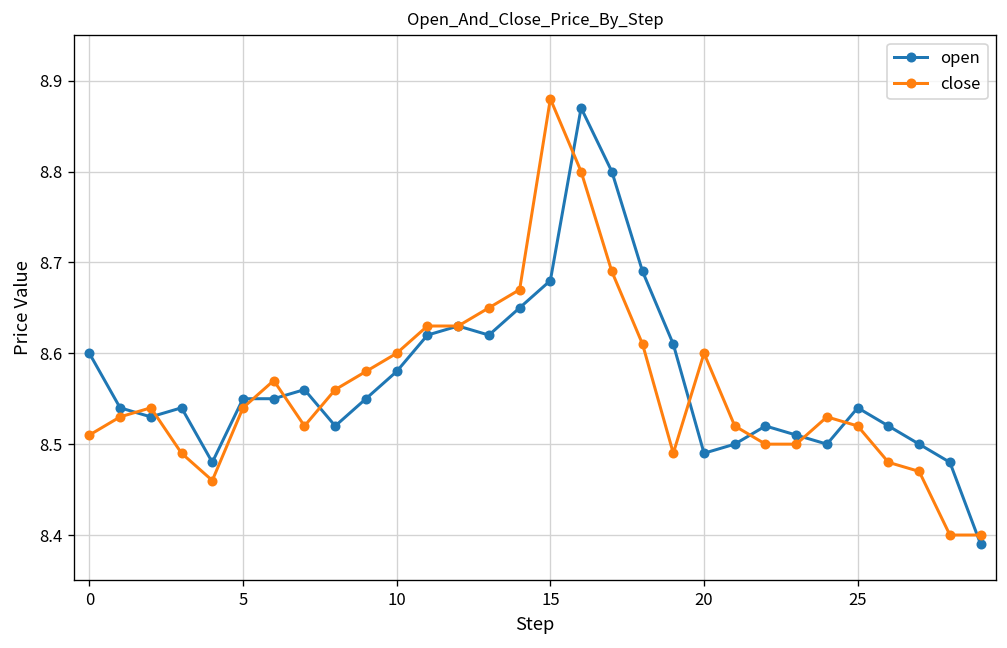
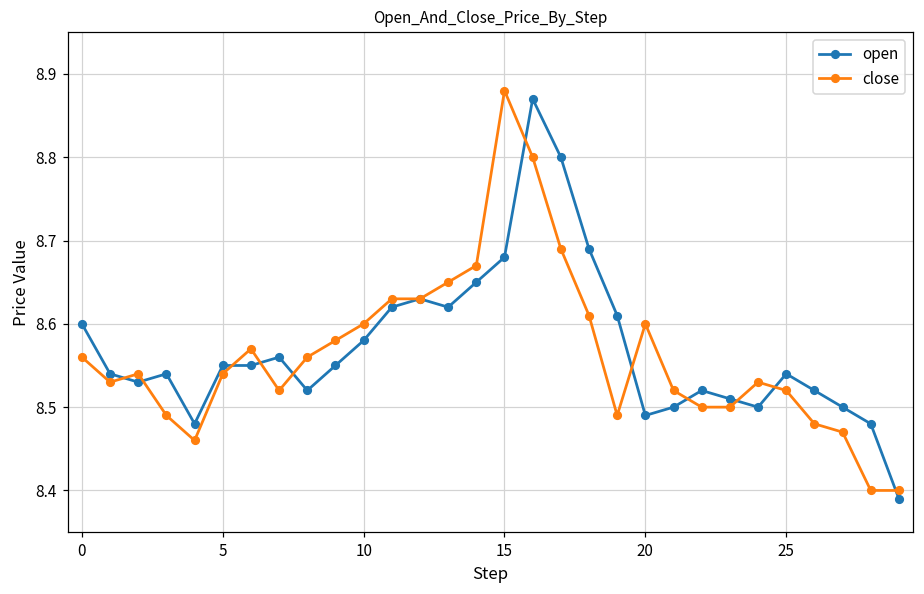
close, 0: 8.51 -> 8.56
